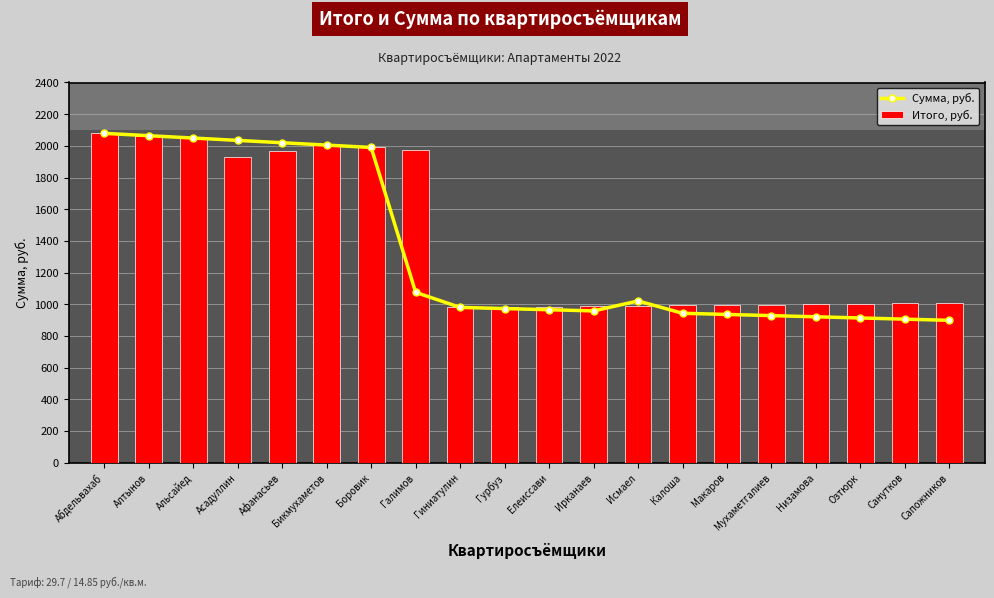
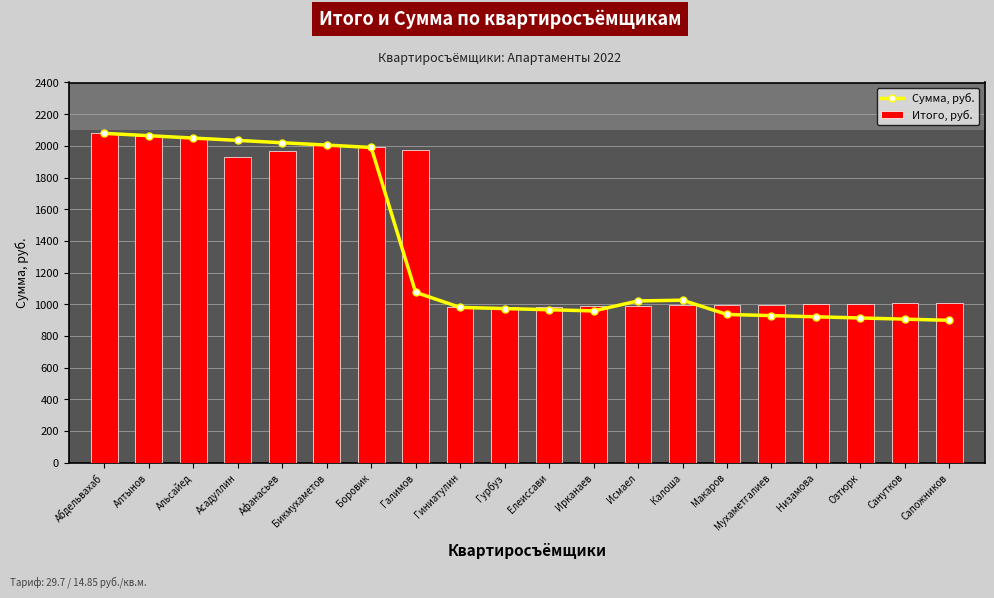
Сумма, руб., Калоша: 940 -> 1030
